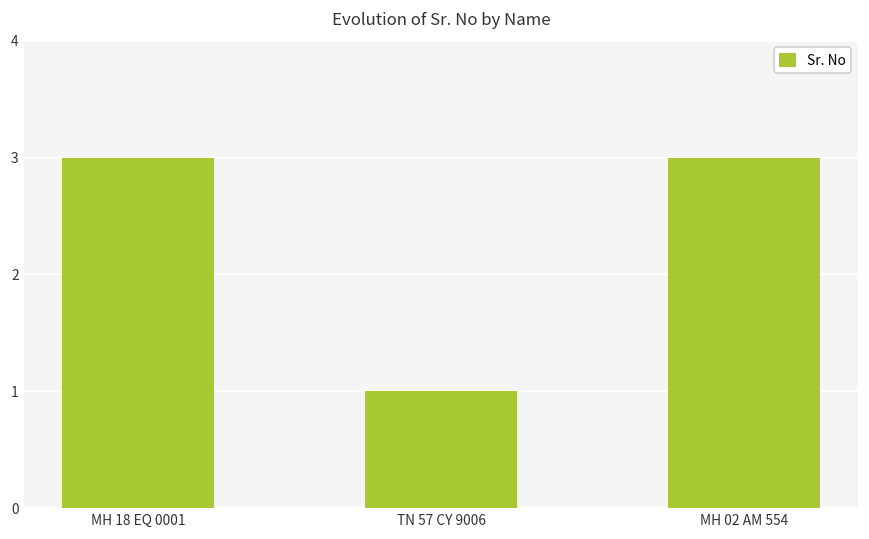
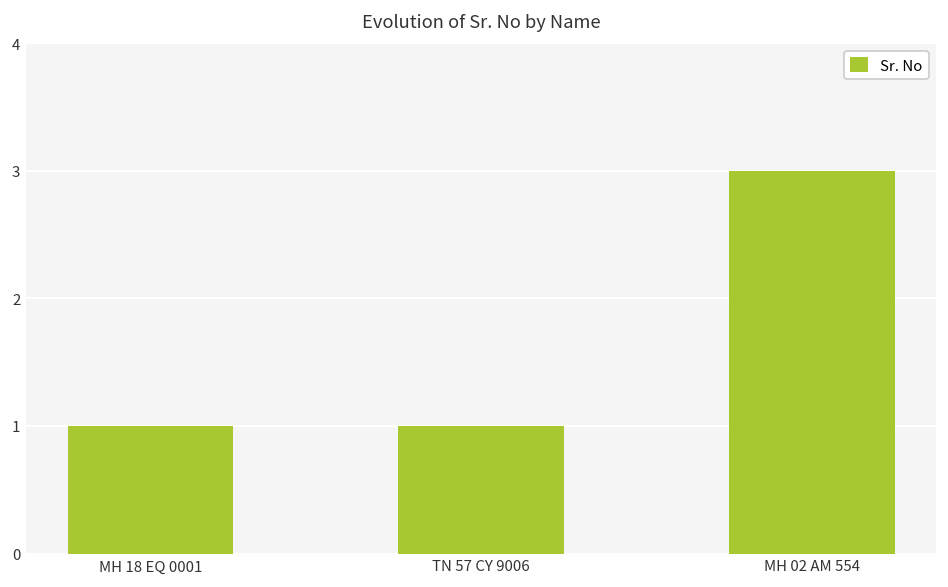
MH 18 EQ 0001: 3 -> 1
